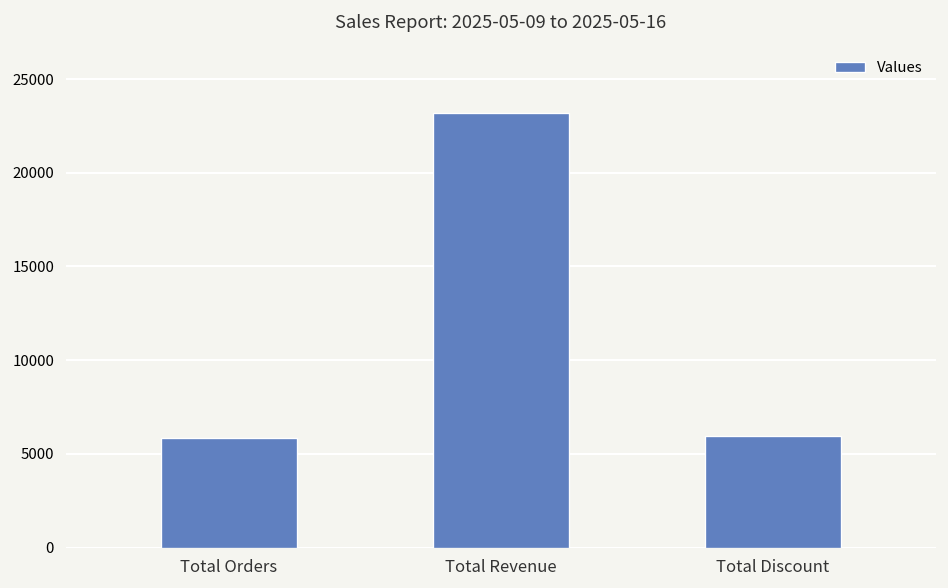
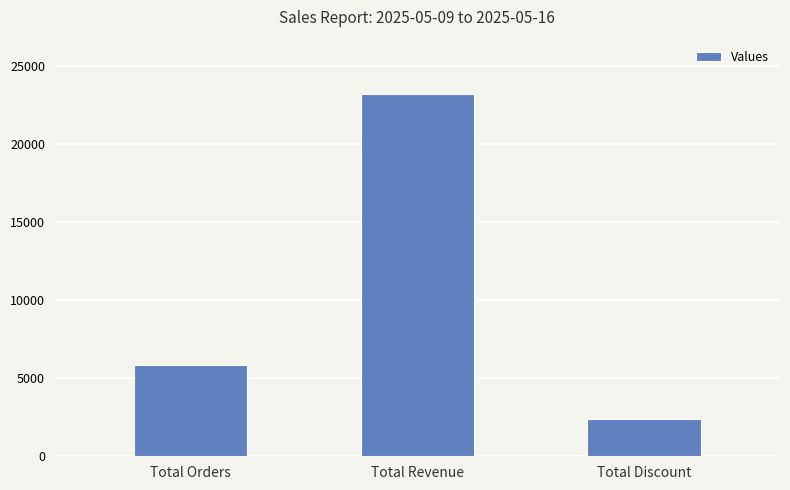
Total Discount: 6000 -> 2400
